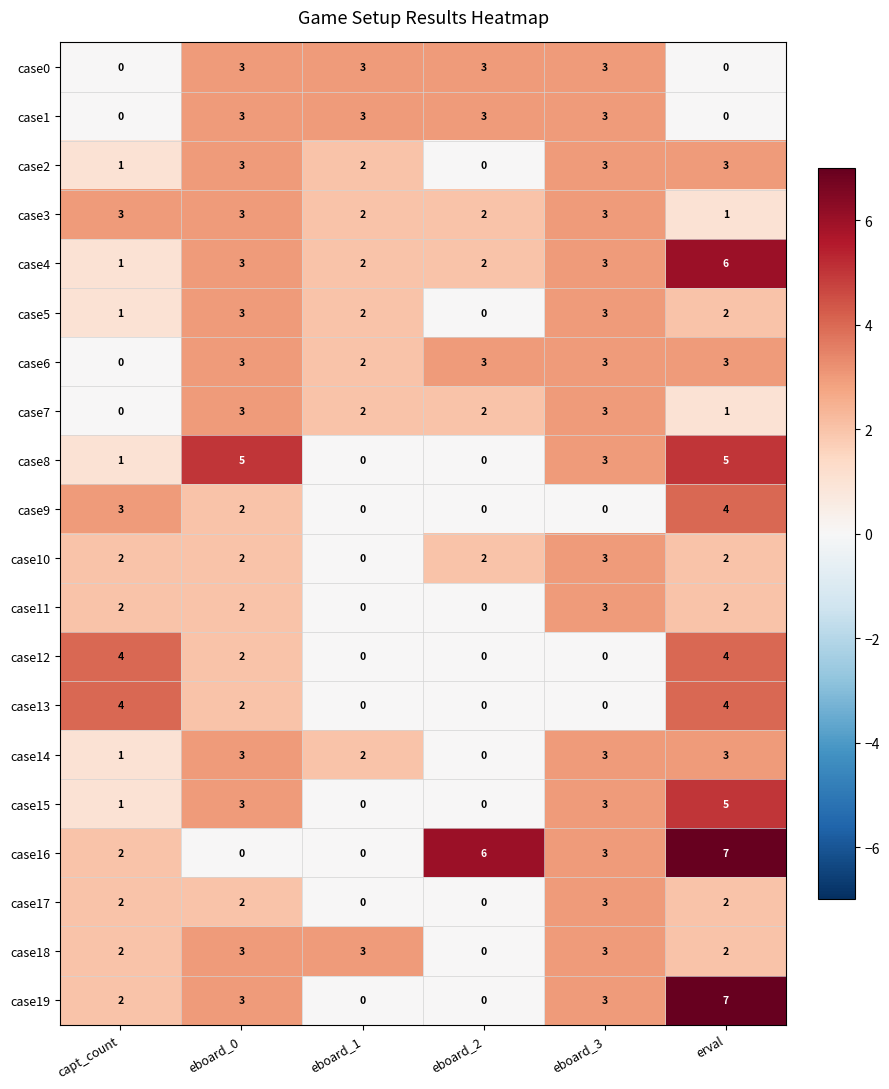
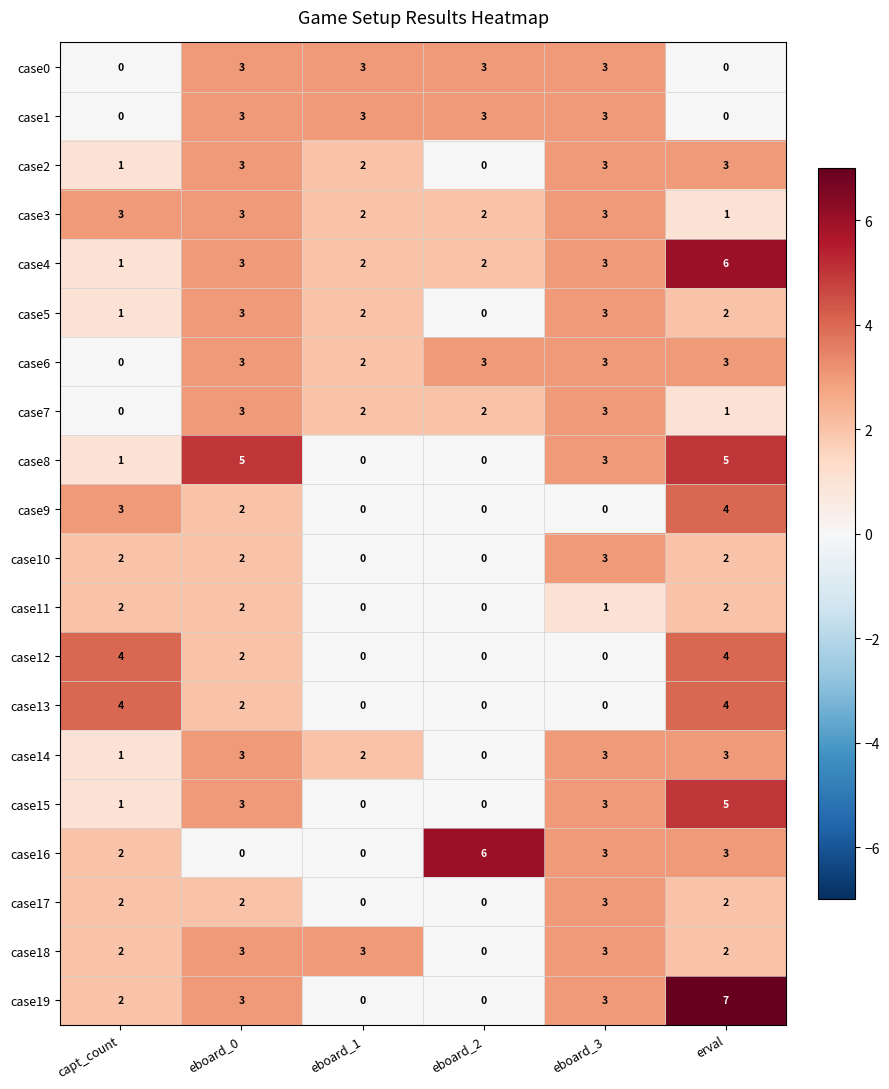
case10, eboard_2: 2 -> 0
case11, eboard_3: 3 -> 1
case16, erval: 7 -> 3
